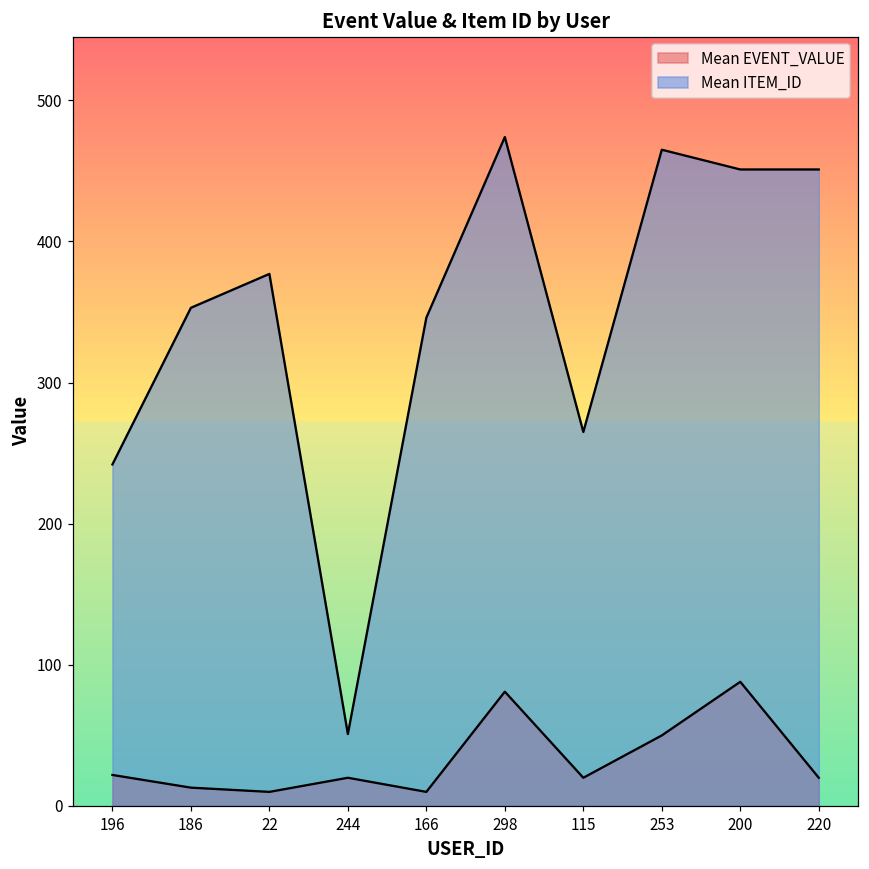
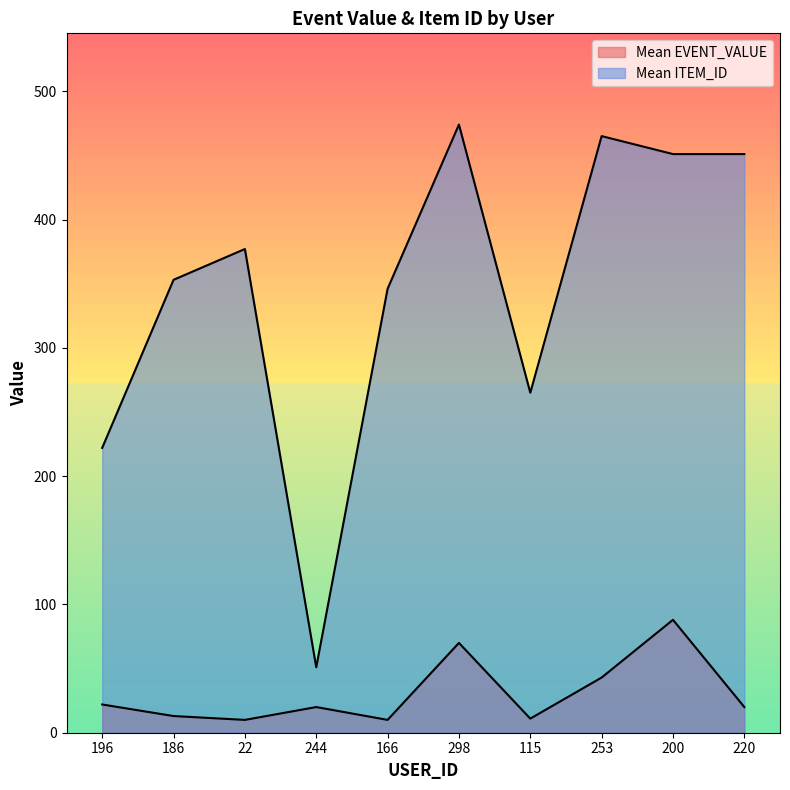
Mean ITEM_ID, 196: 242 -> 222
Mean EVENT_VALUE, 298: 81 -> 70
Mean EVENT_VALUE, 115: 20 -> 11
Mean EVENT_VALUE, 253: 50 -> 43
